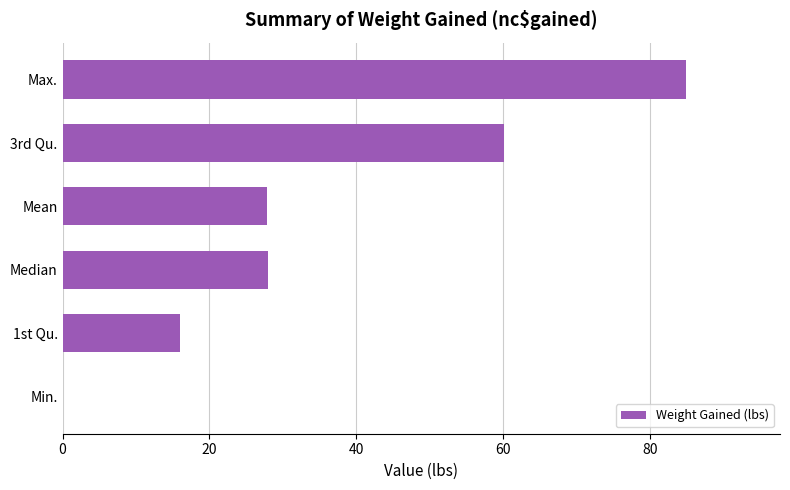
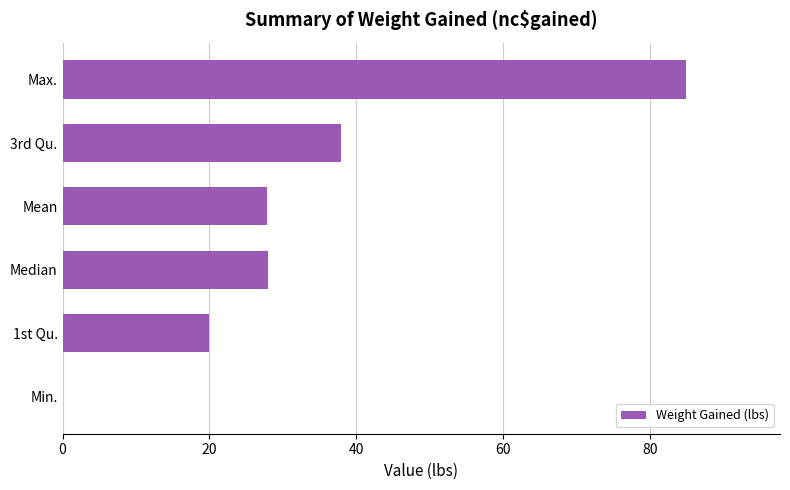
3rd Qu.: 60 -> 38
1st Qu.: 16 -> 20
